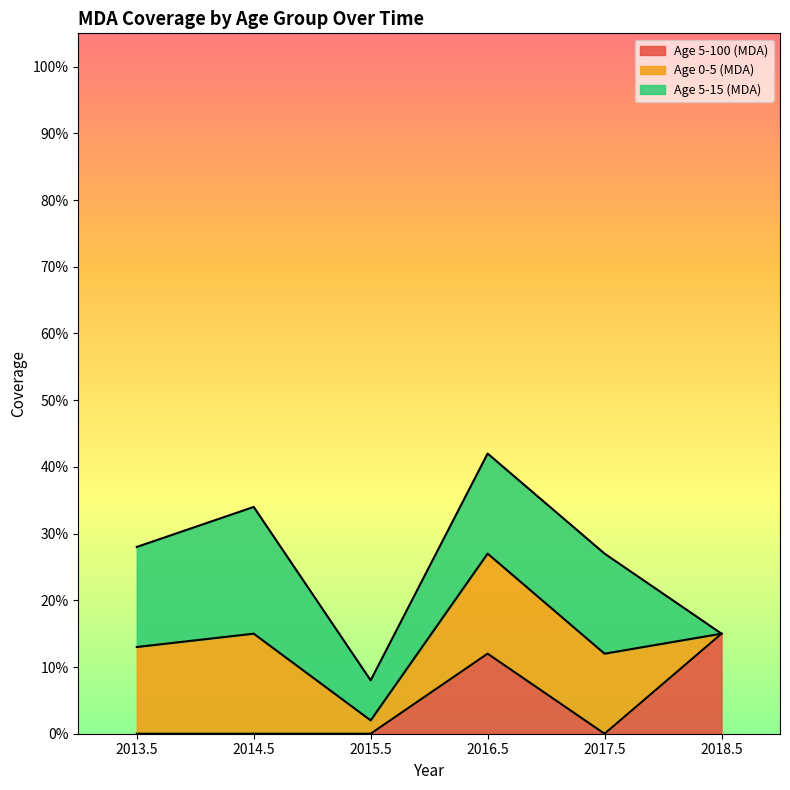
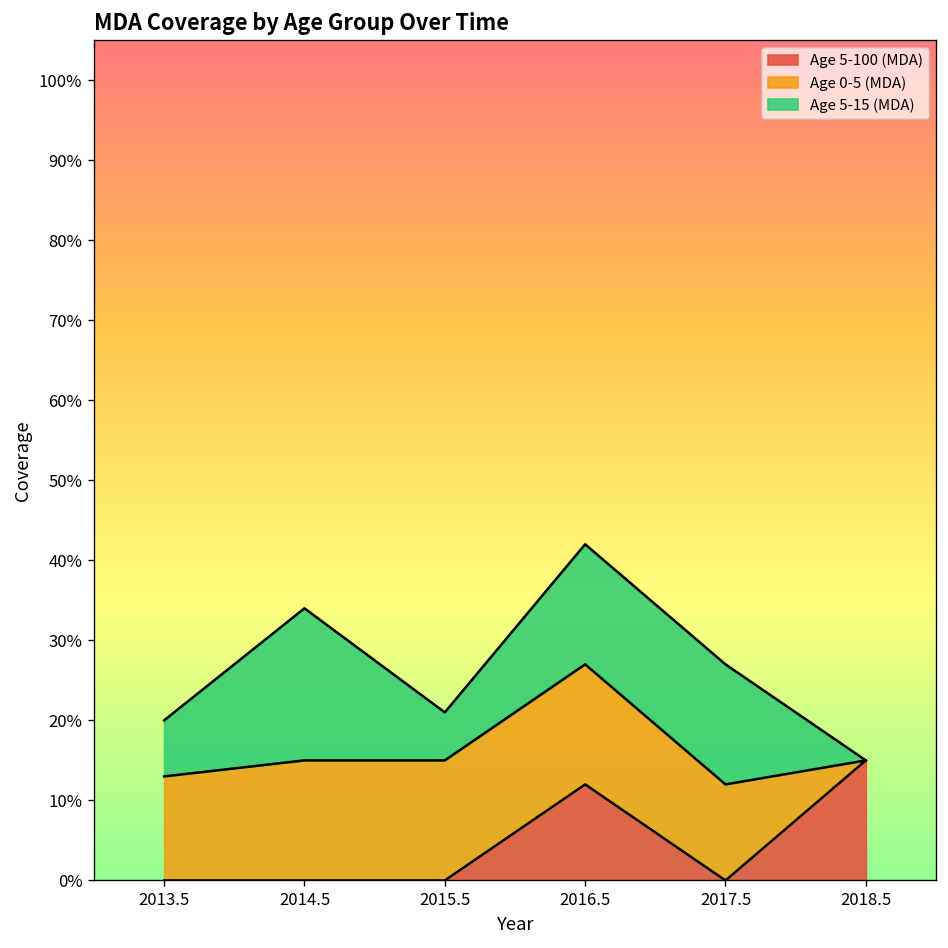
Age 5-15 (MDA), 2013.5: 15% -> 7%
Age 0-5 (MDA), 2015.5: 2% -> 15%
